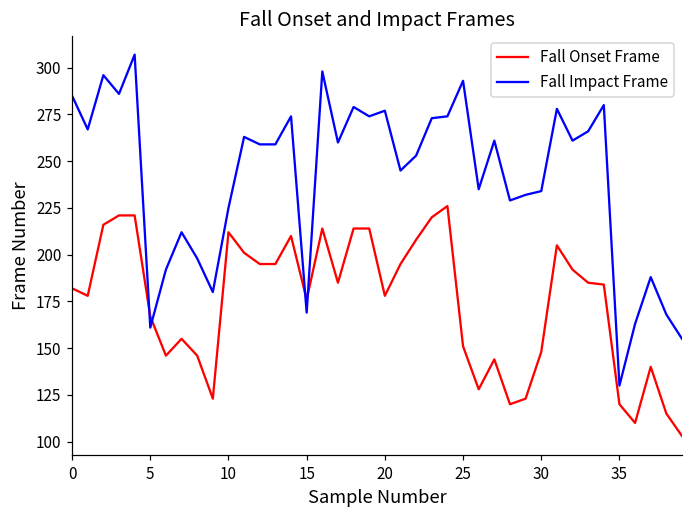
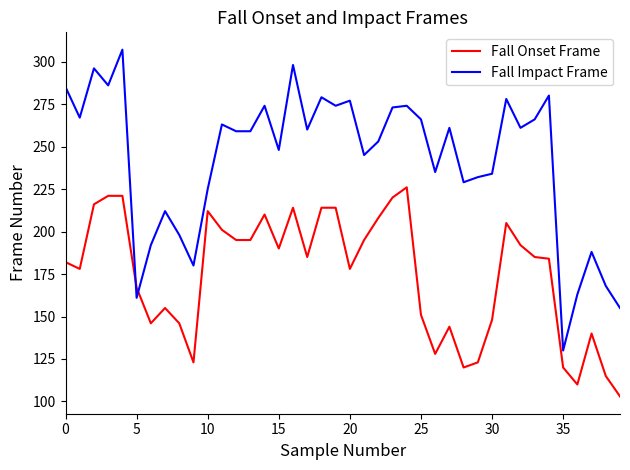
Fall Onset Frame, 15: 176 -> 190
Fall Impact Frame, 15: 169 -> 248
Fall Impact Frame, 25: 293 -> 266
